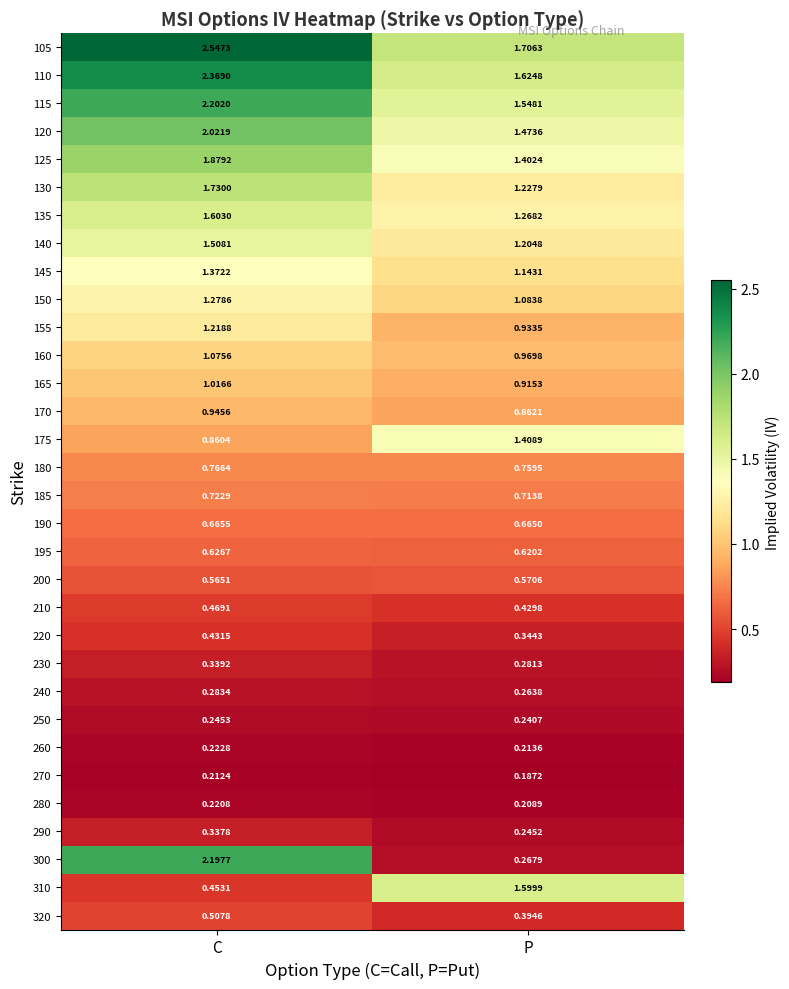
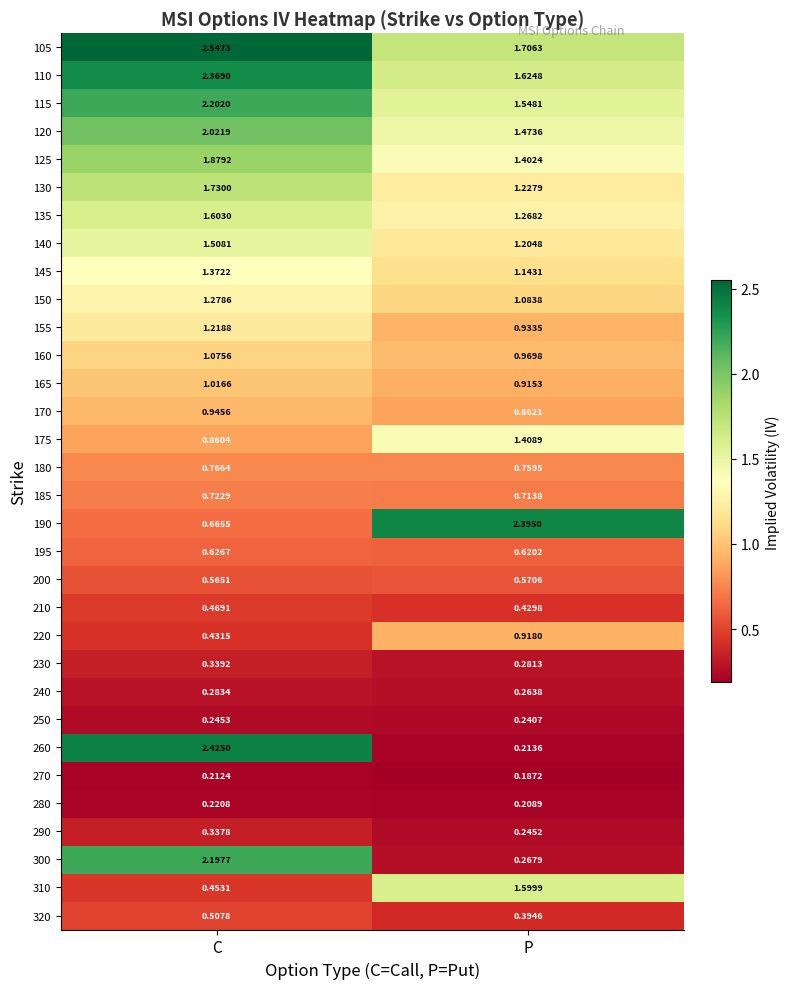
190, P: 0.6650 -> 2.3950
220, P: 0.3443 -> 0.9180
260, C: 0.2228 -> 2.4250
